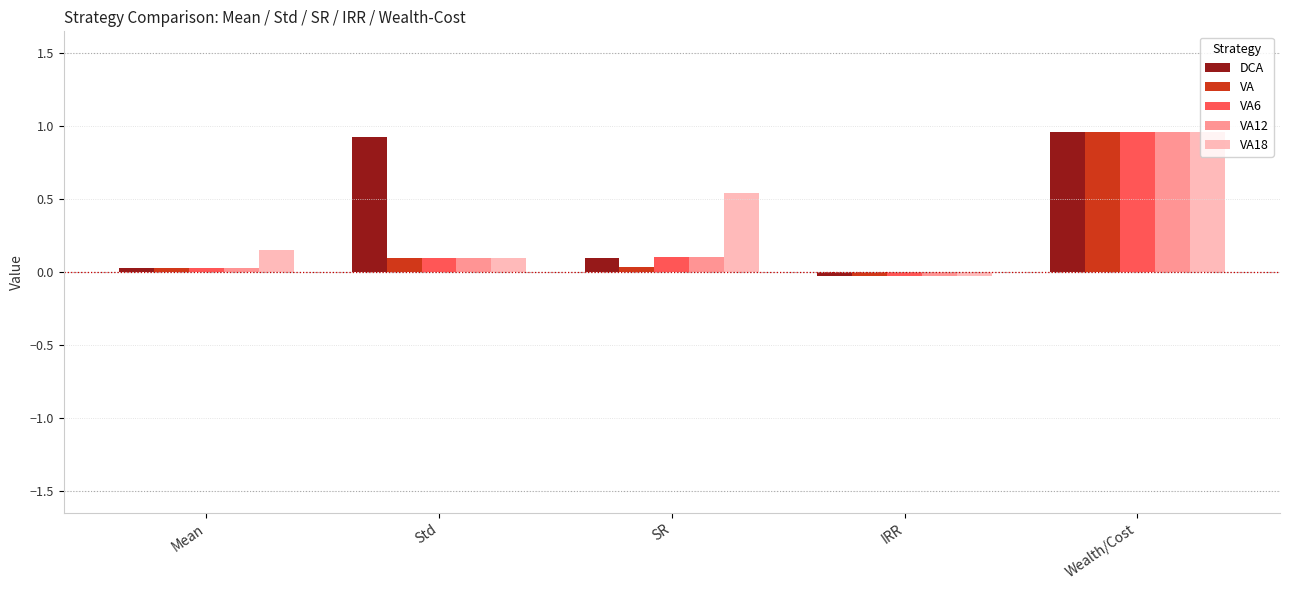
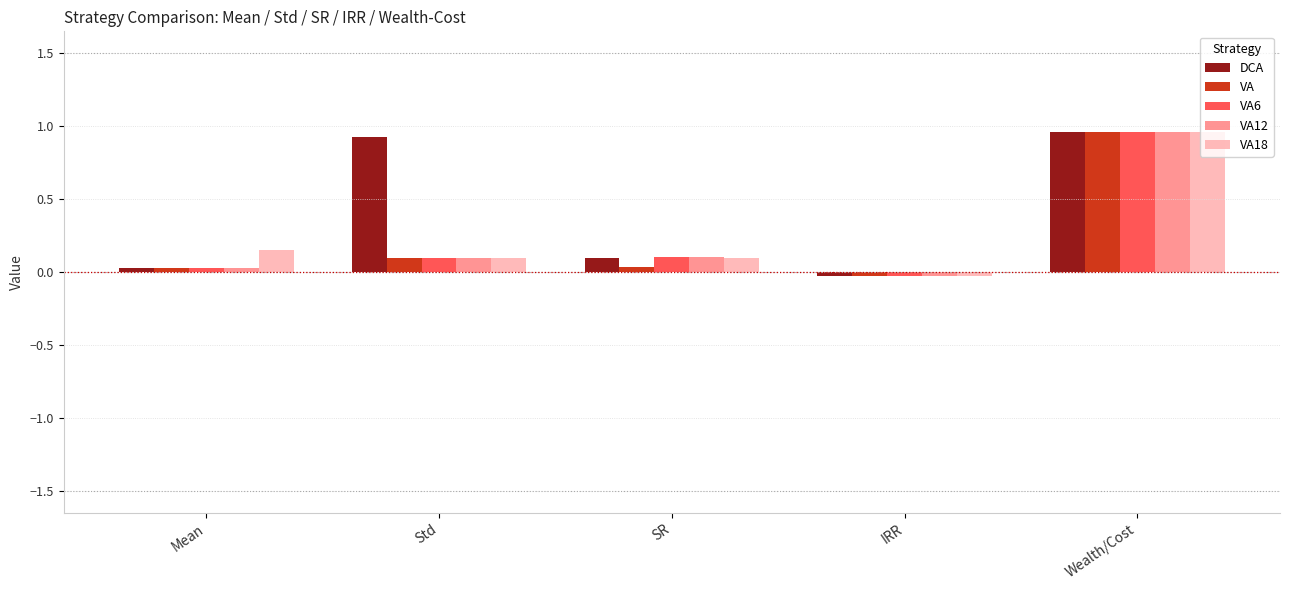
VA18, SR: 0.54 -> 0.10
